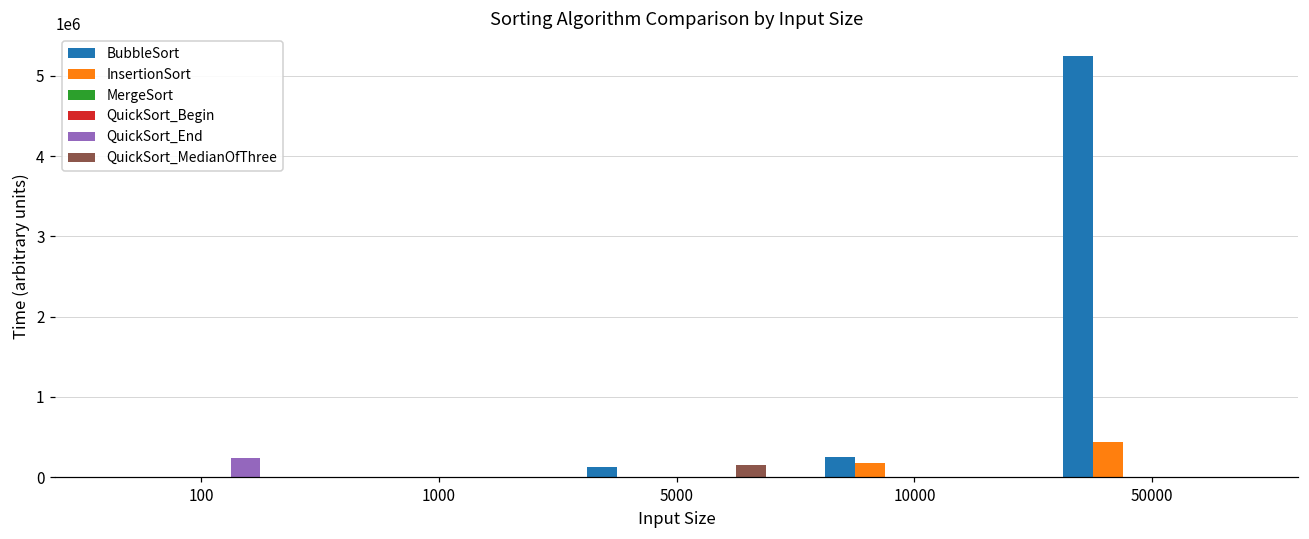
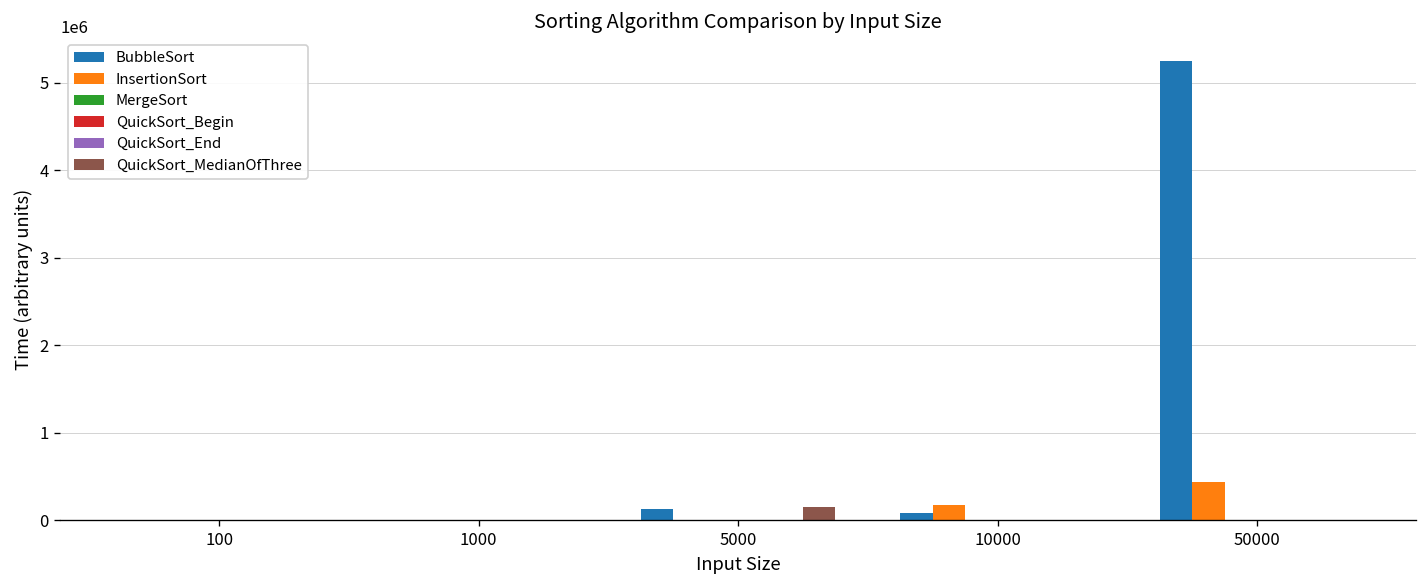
QuickSort_End, 100: 200000 -> 0
BubbleSort, 10000: 200000 -> 100000
